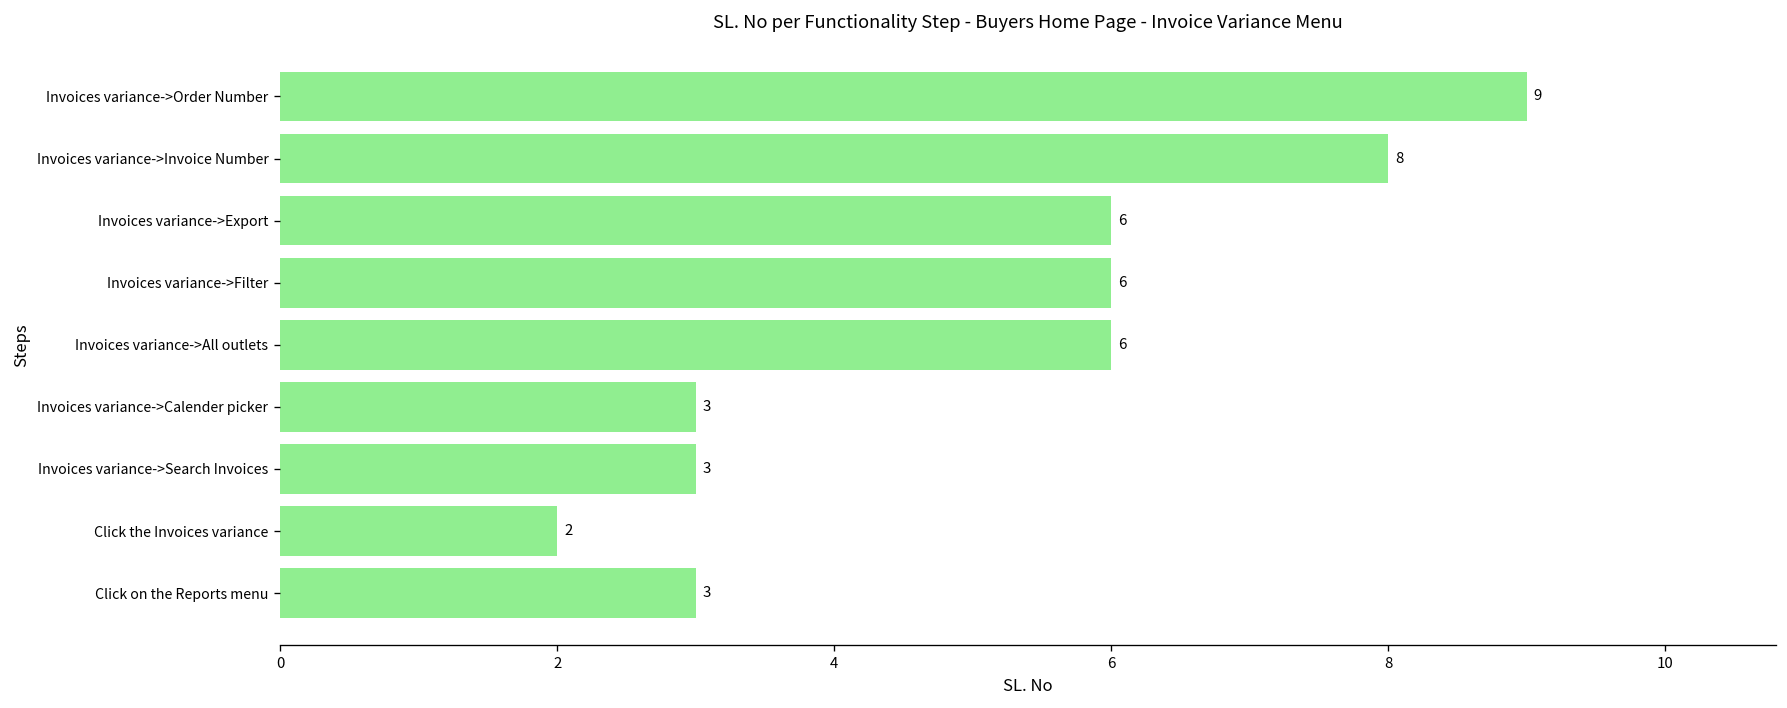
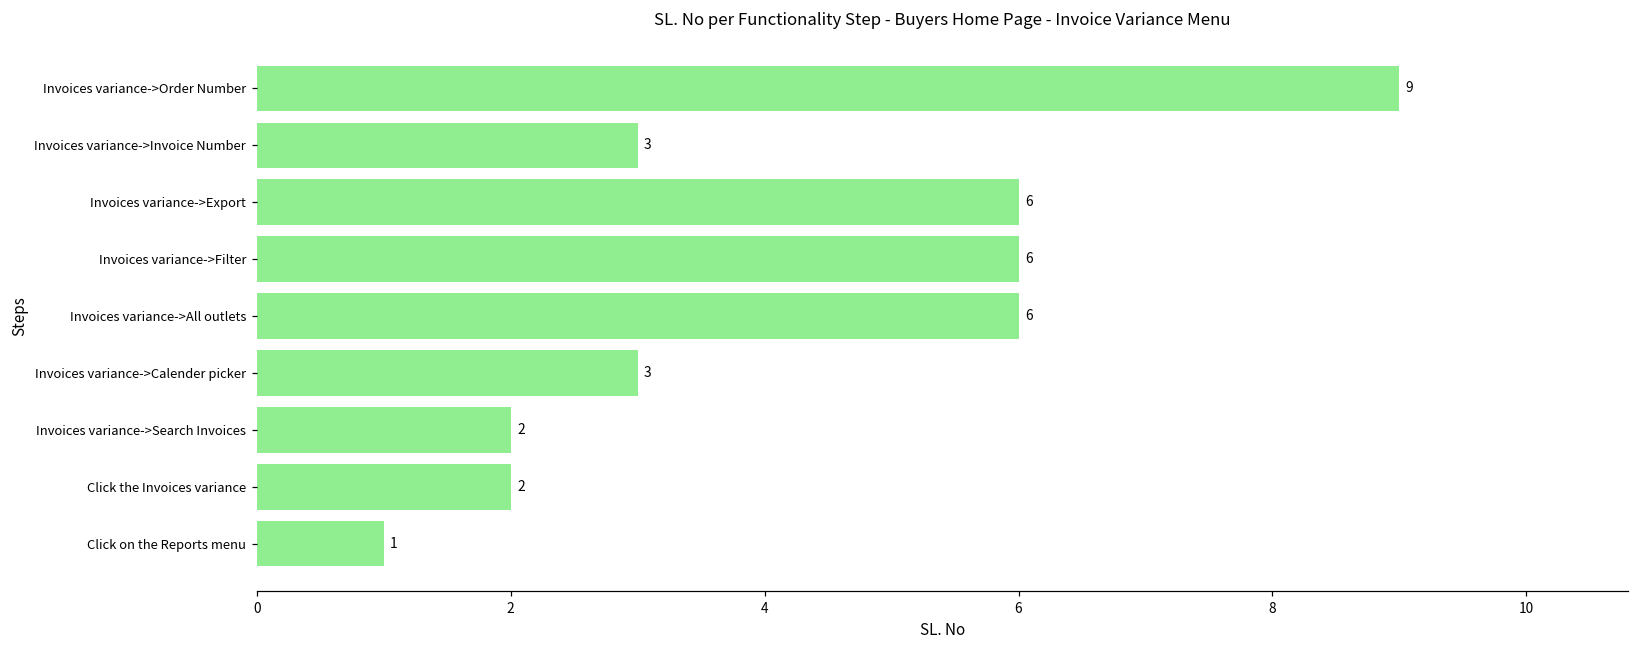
Invoices variance->Invoice Number: 8 -> 3
Invoices variance->Search Invoices: 3 -> 2
Click on the Reports menu: 3 -> 1
